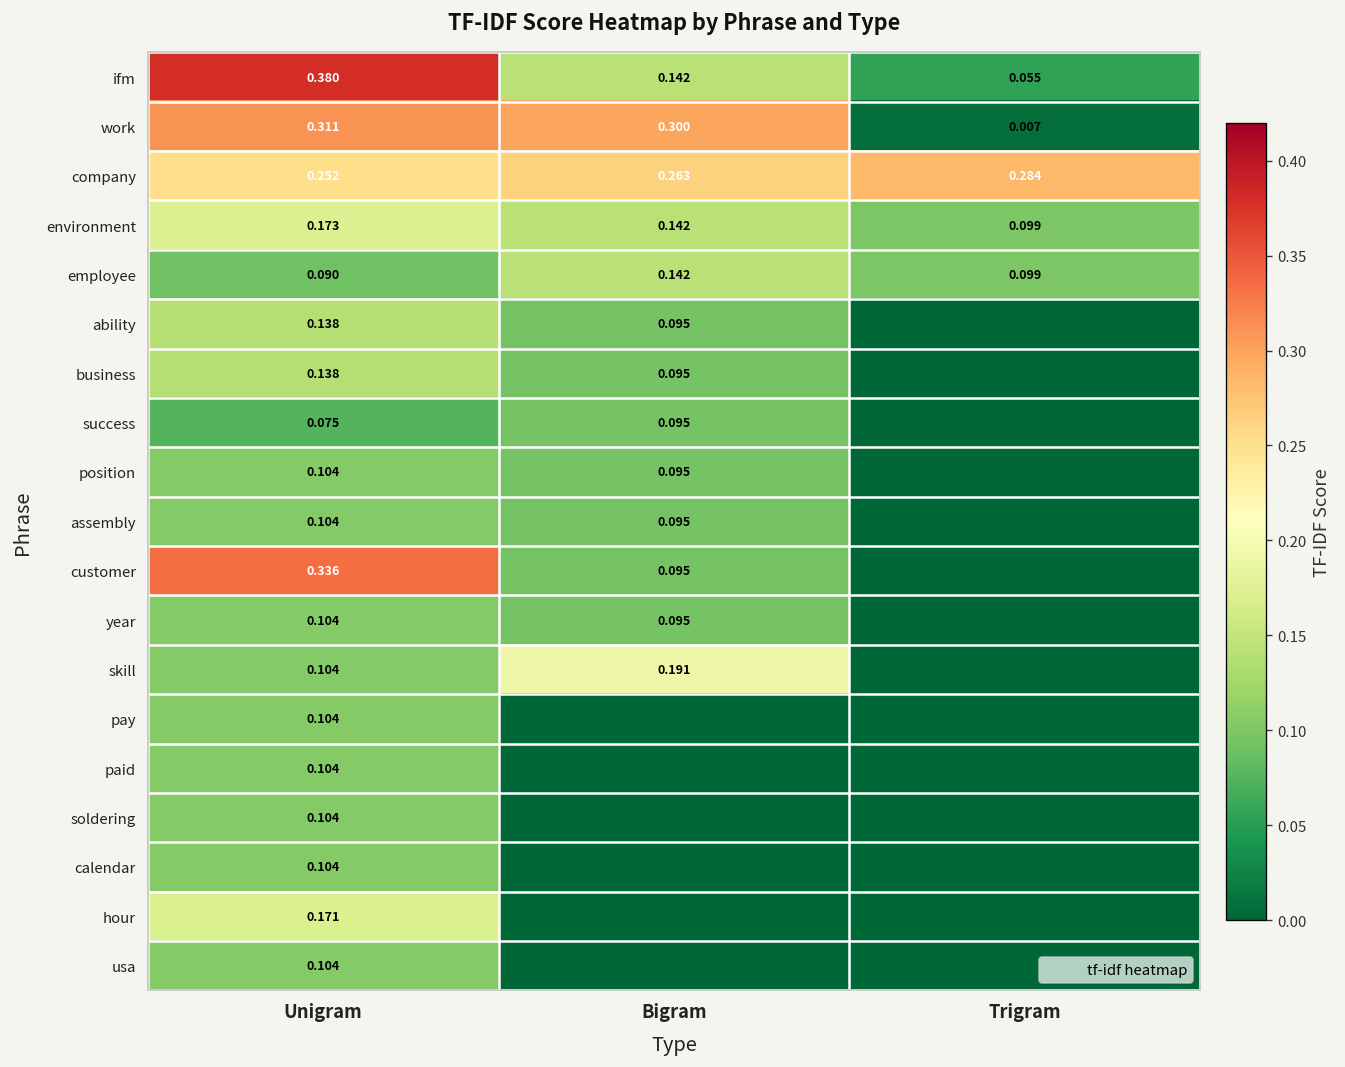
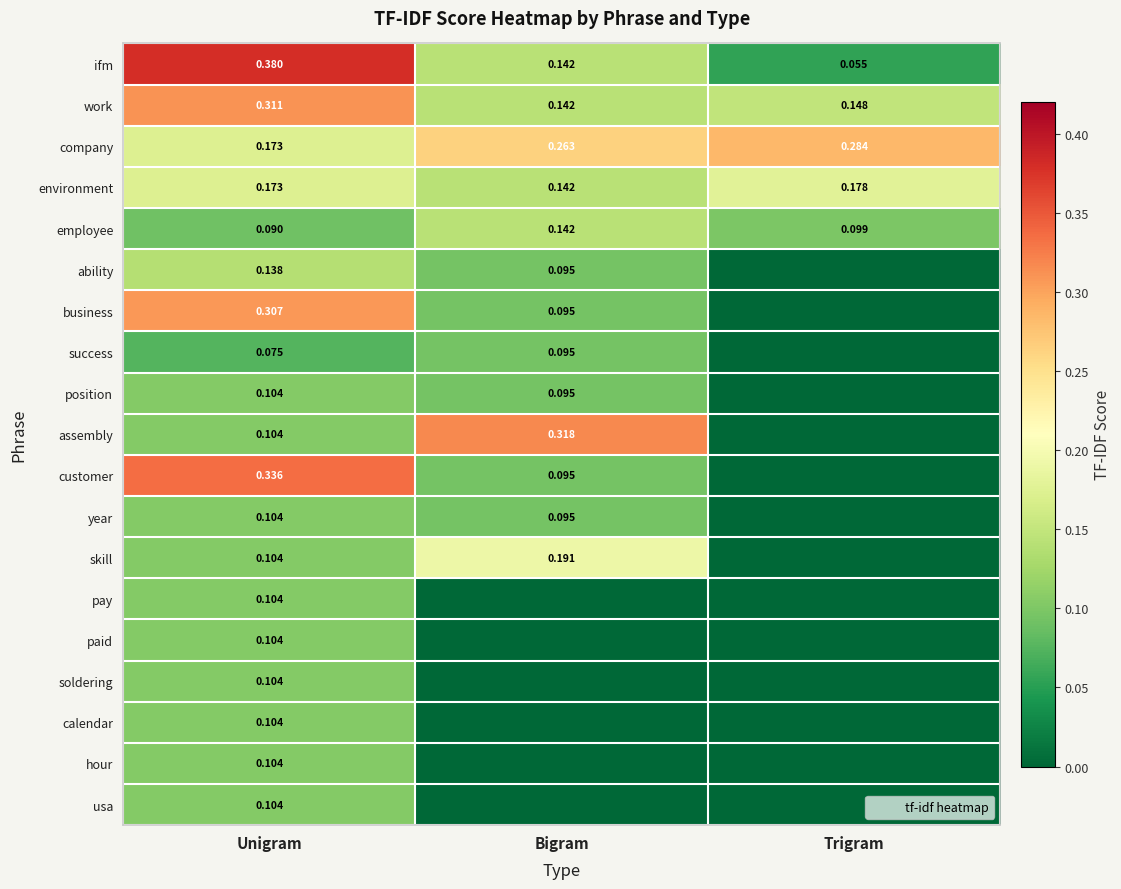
work, Bigram: 0.300 -> 0.142
work, Trigram: 0.007 -> 0.148
company, Unigram: 0.252 -> 0.173
environment, Trigram: 0.099 -> 0.178
business, Unigram: 0.138 -> 0.307
assembly, Bigram: 0.095 -> 0.318
hour, Unigram: 0.171 -> 0.104
